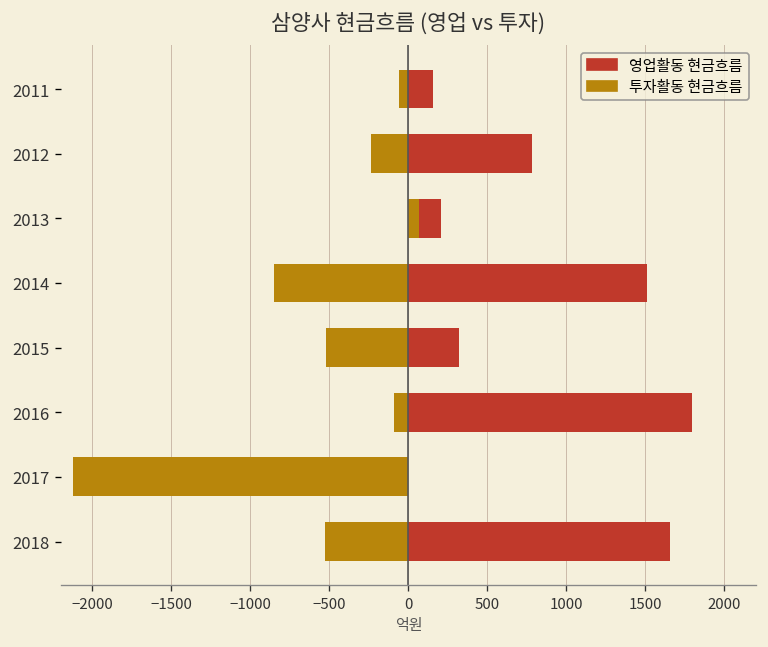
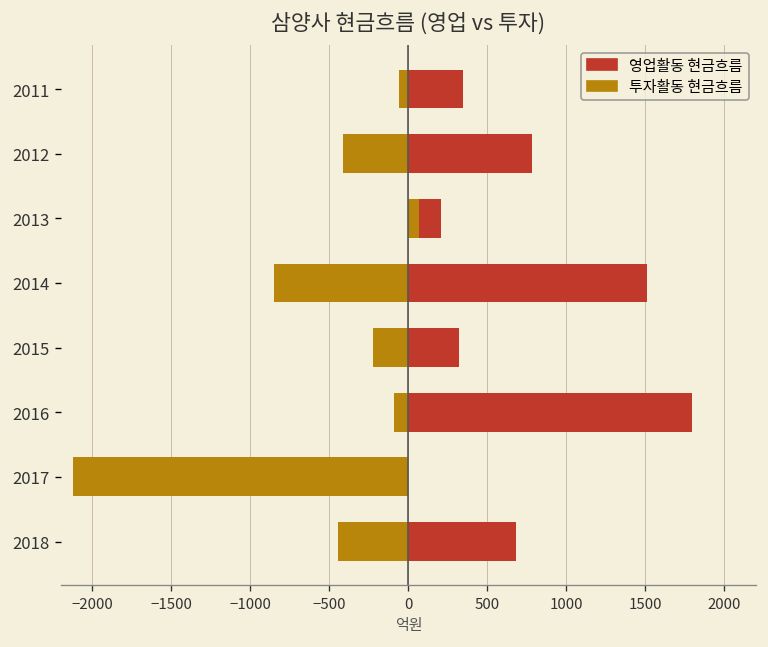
영업활동 현금흐름, 2011: 160 -> 350
투자활동 현금흐름, 2012: -240 -> -410
투자활동 현금흐름, 2015: -520 -> -220
영업활동 현금흐름, 2018: 1650 -> 680
투자활동 현금흐름, 2018: -530 -> -450
